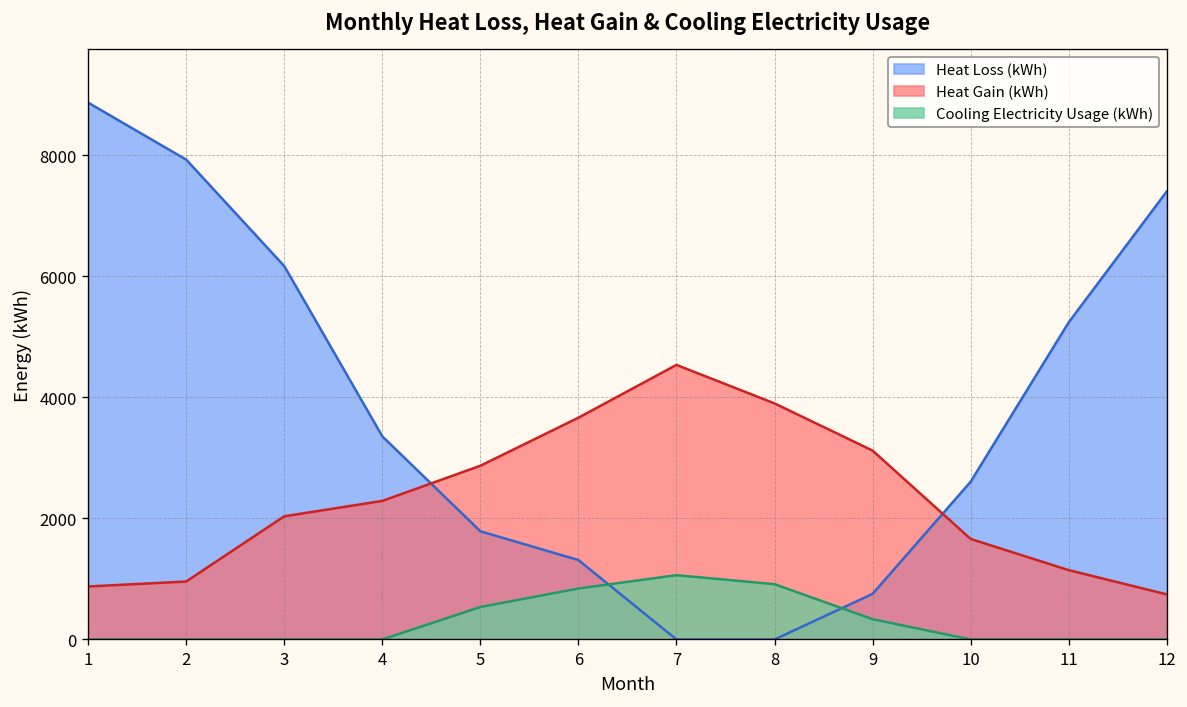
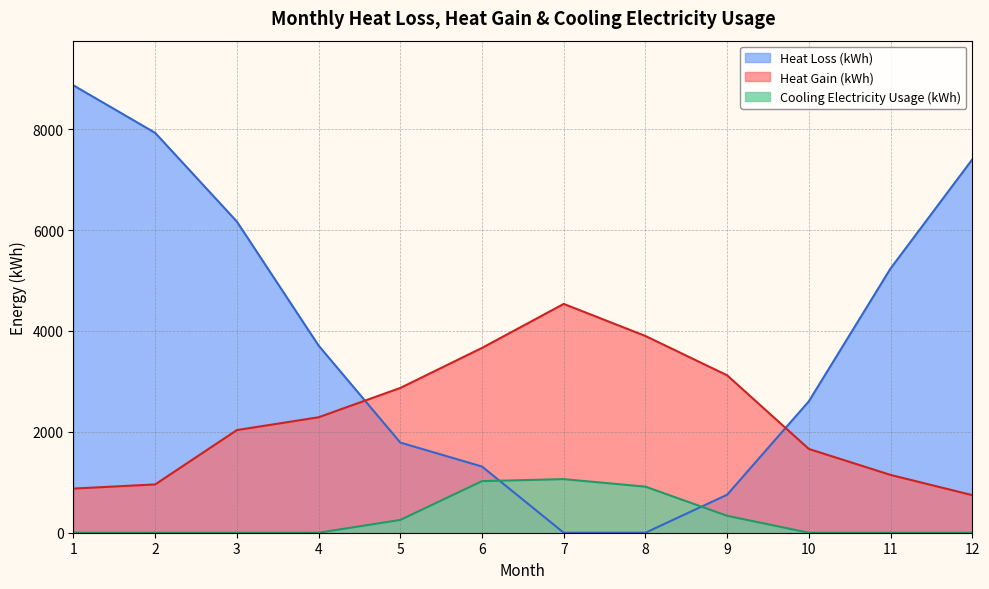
Heat Loss (kWh), 4: 3400 -> 3700
Cooling Electricity Usage (kWh), 5: 500 -> 300
Cooling Electricity Usage (kWh), 6: 800 -> 1000
